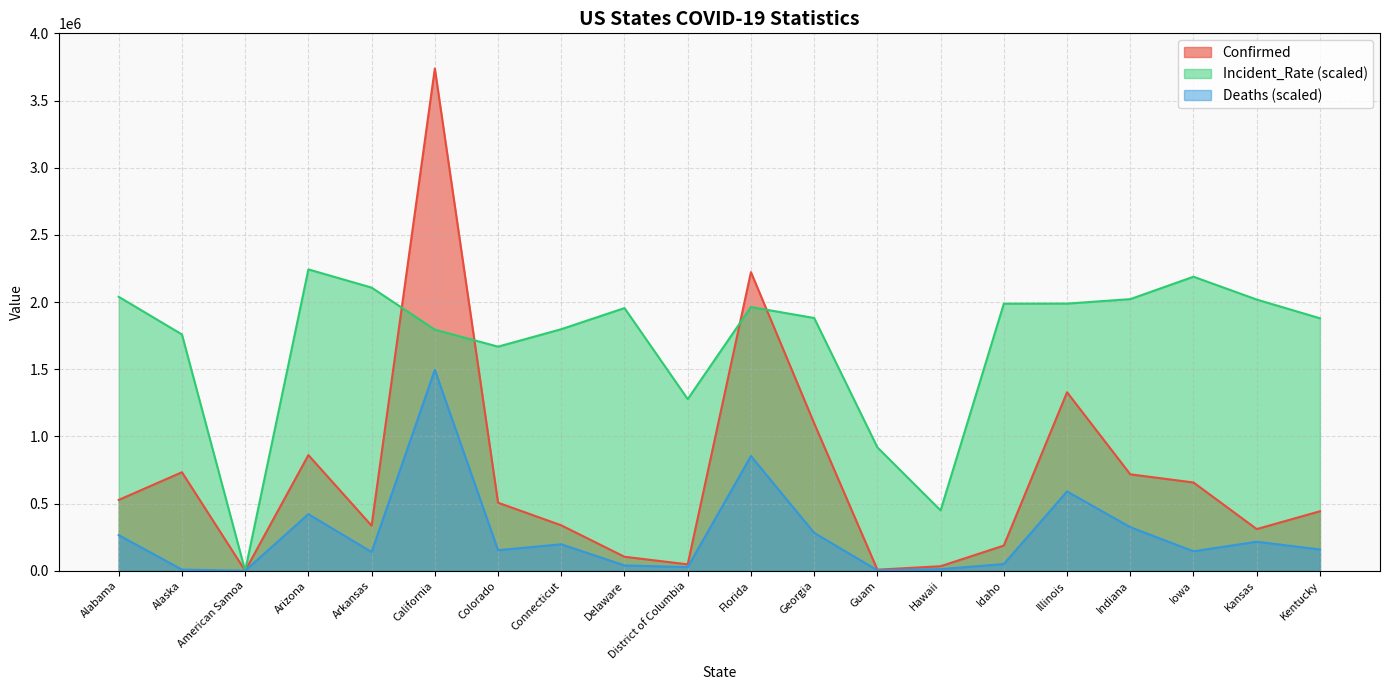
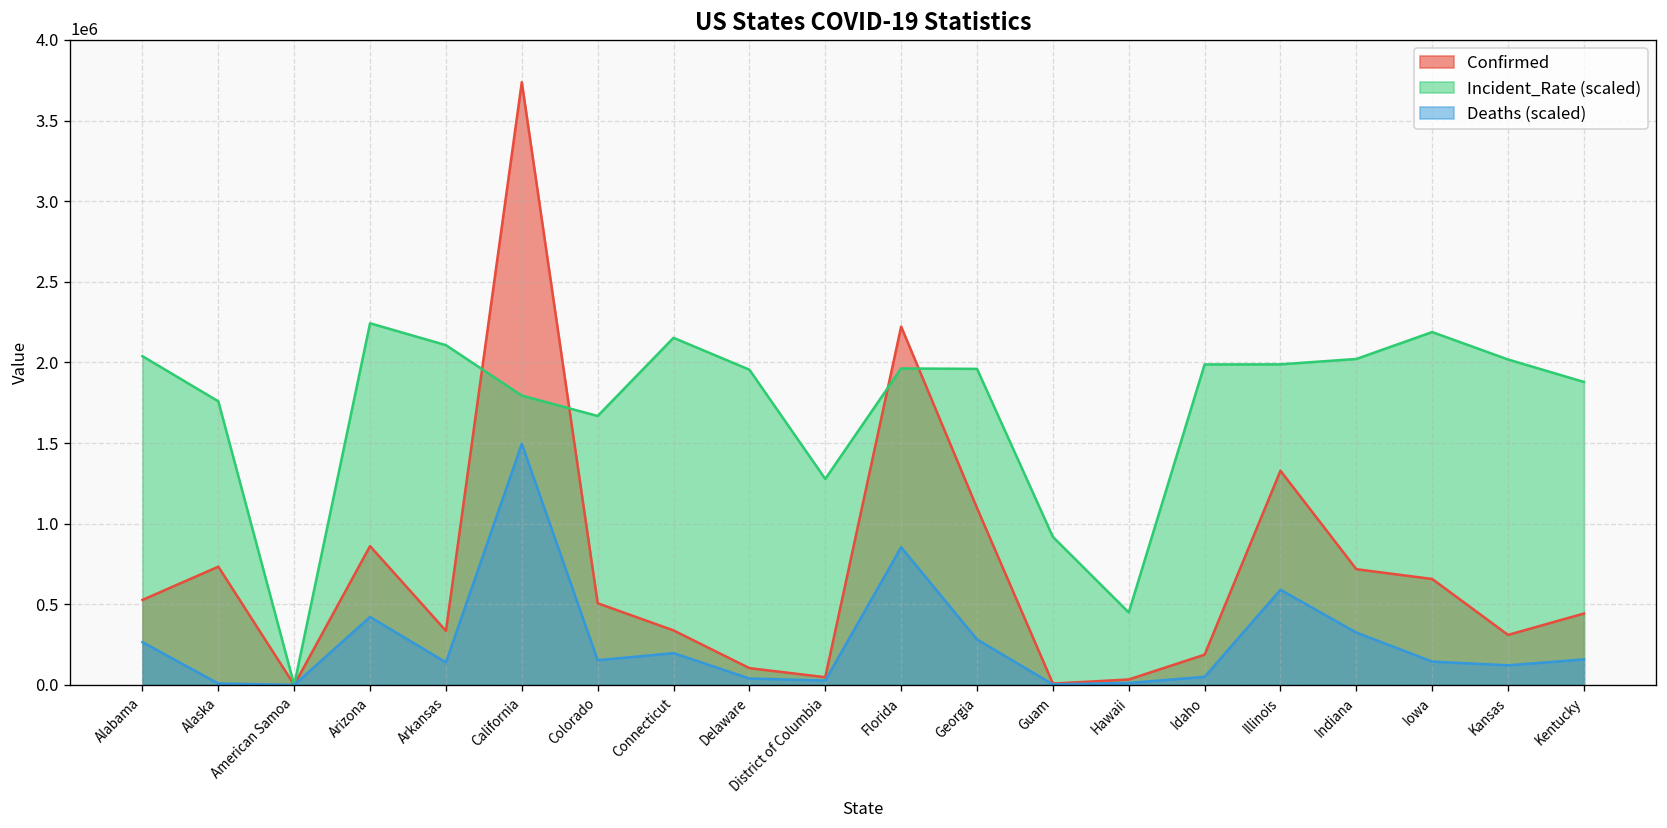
Incident_Rate (scaled), Connecticut: 1800000 -> 2150000
Incident_Rate (scaled), Georgia: 1880000 -> 1960000
Deaths (scaled), Kansas: 220000 -> 120000
